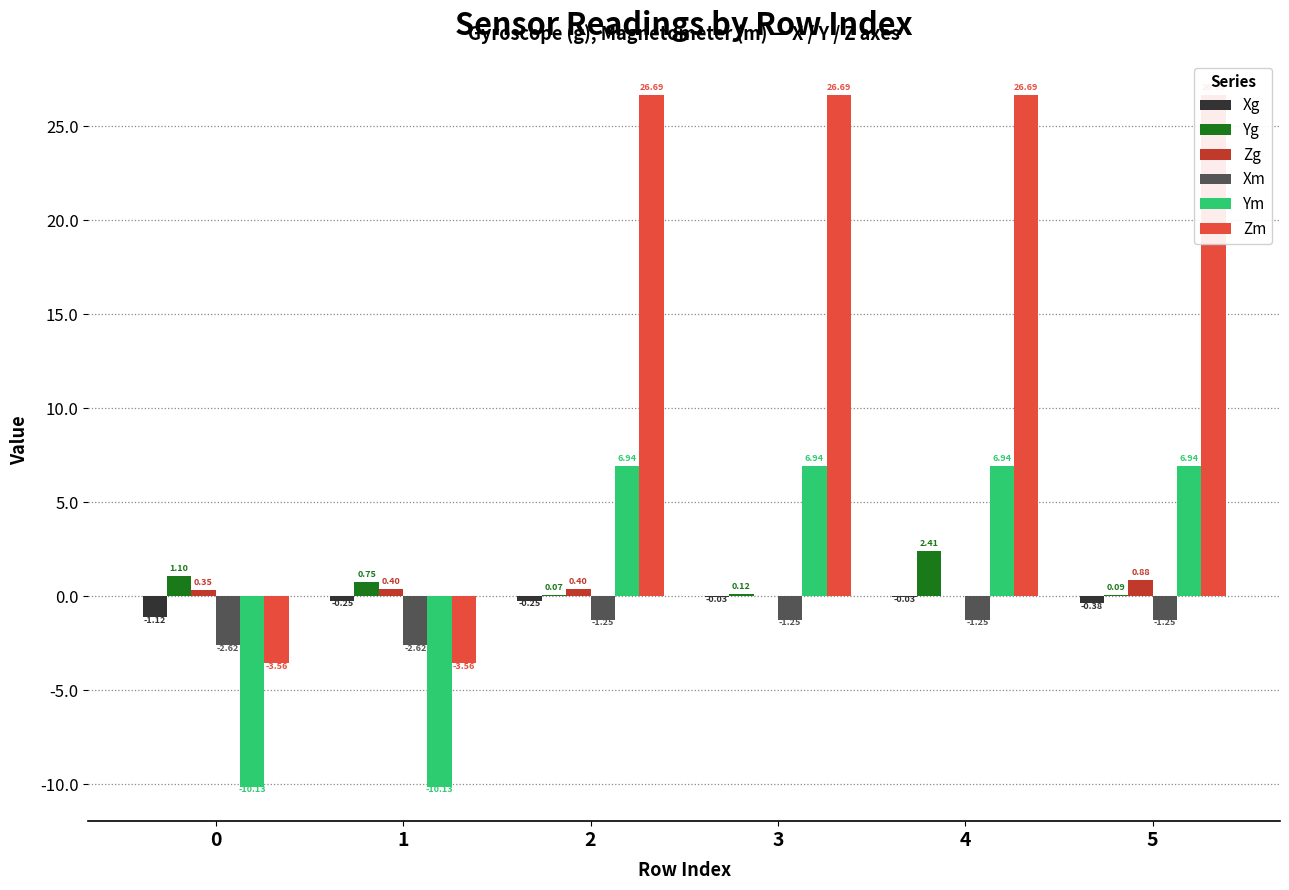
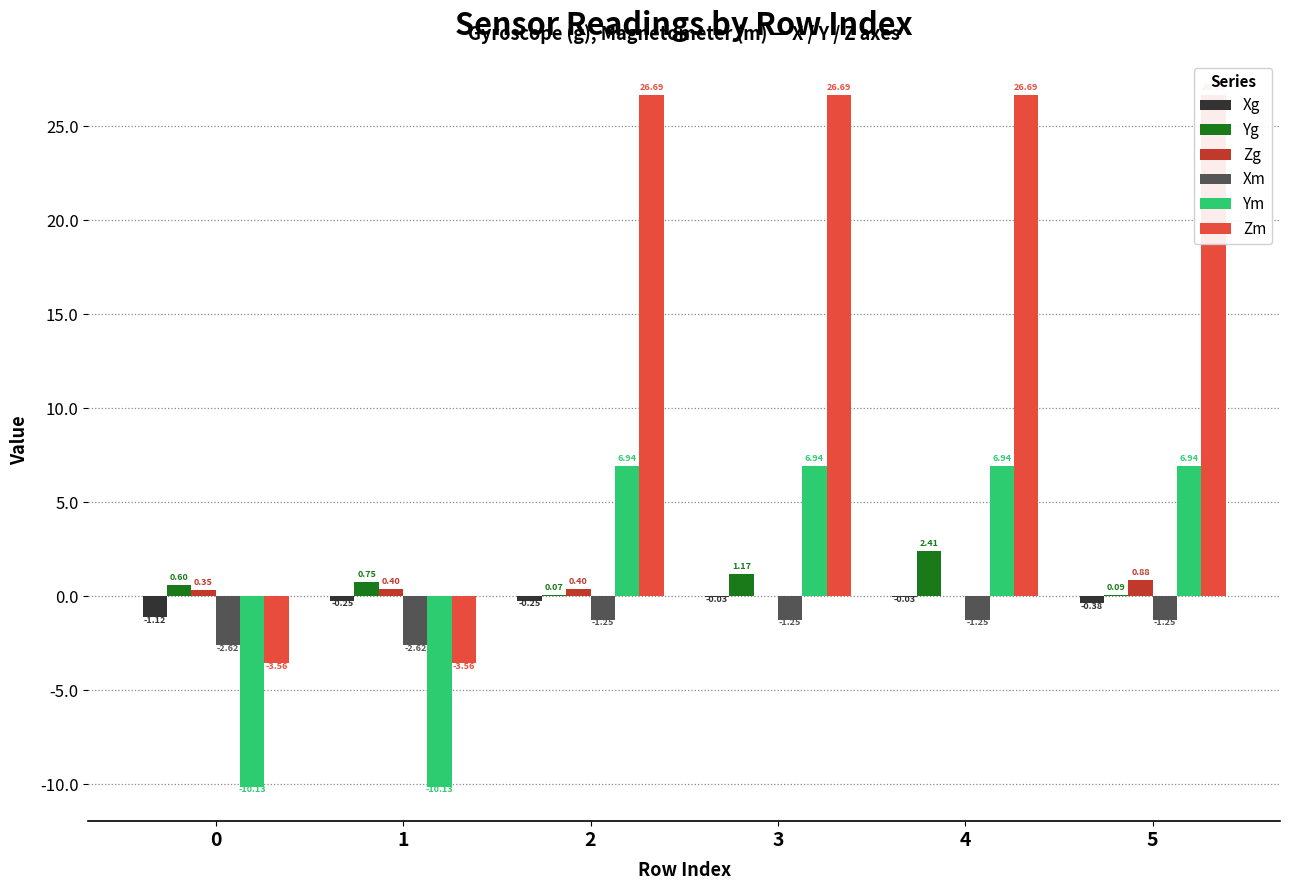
Yg, 0: 1.10 -> 0.60
Yg, 3: 0.12 -> 1.17
